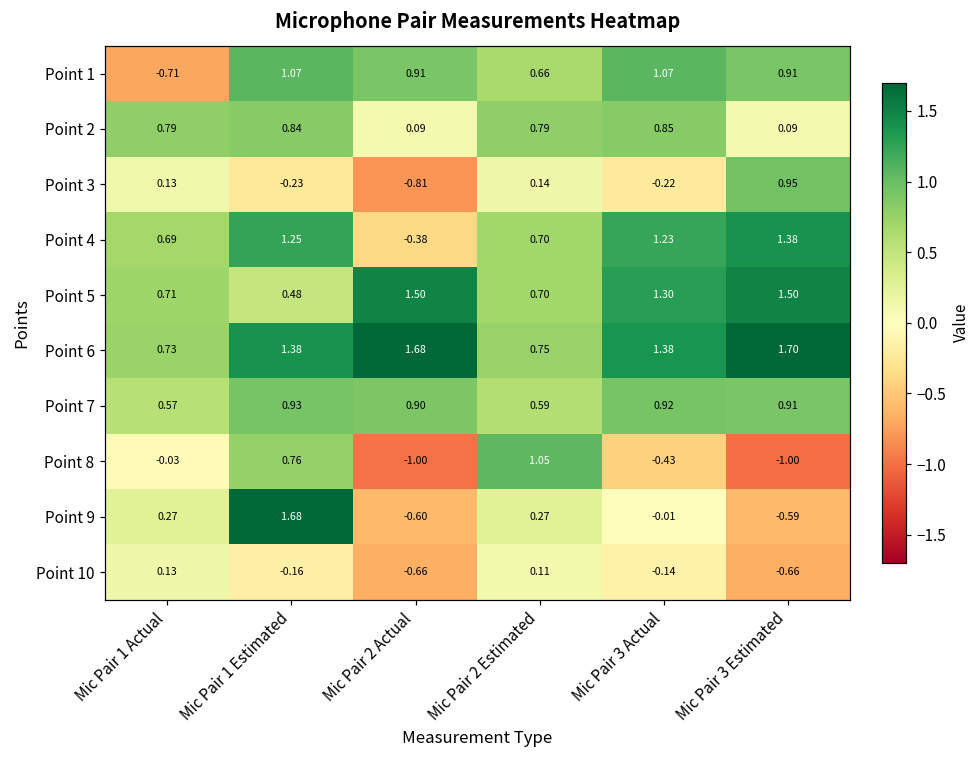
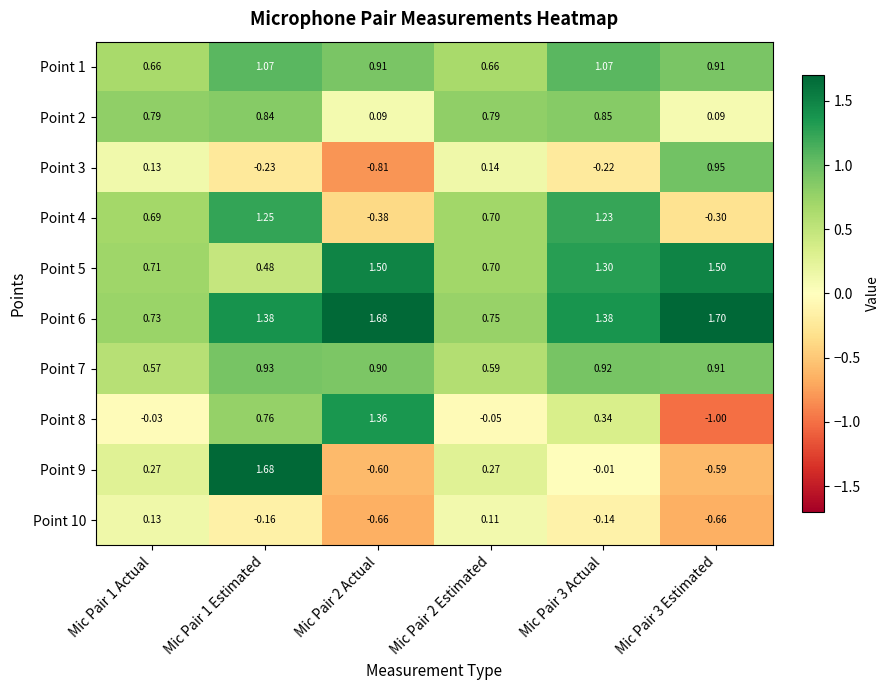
Point 1, Mic Pair 1 Actual: -0.71 -> 0.66
Point 4, Mic Pair 3 Estimated: 1.38 -> -0.30
Point 8, Mic Pair 2 Actual: -1.00 -> 1.36
Point 8, Mic Pair 2 Estimated: 1.05 -> -0.05
Point 8, Mic Pair 3 Actual: -0.43 -> 0.34
